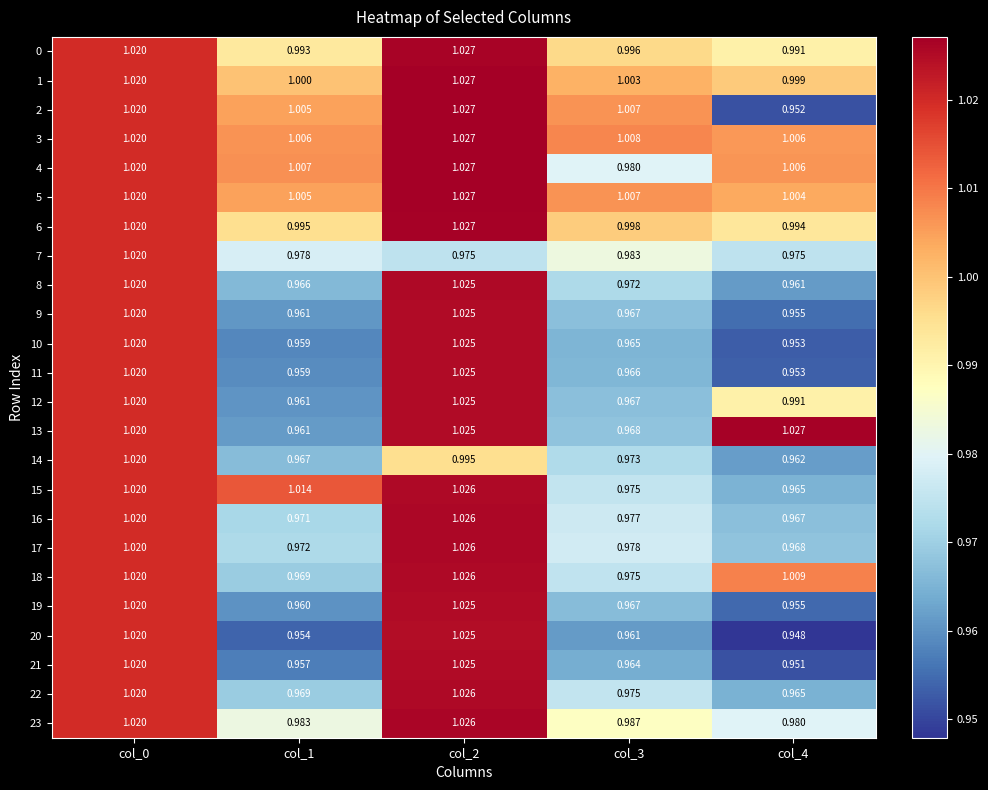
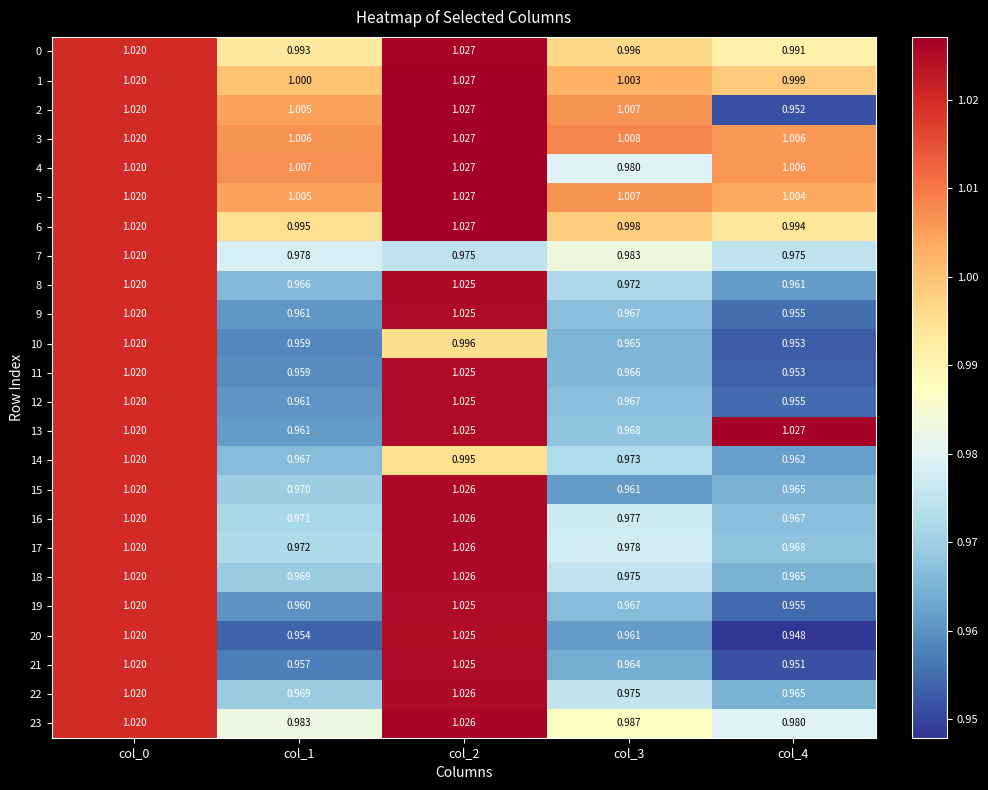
10, col_2: 1.025 -> 0.996
12, col_4: 0.991 -> 0.955
15, col_1: 1.014 -> 0.970
15, col_3: 0.975 -> 0.961
18, col_4: 1.009 -> 0.965
